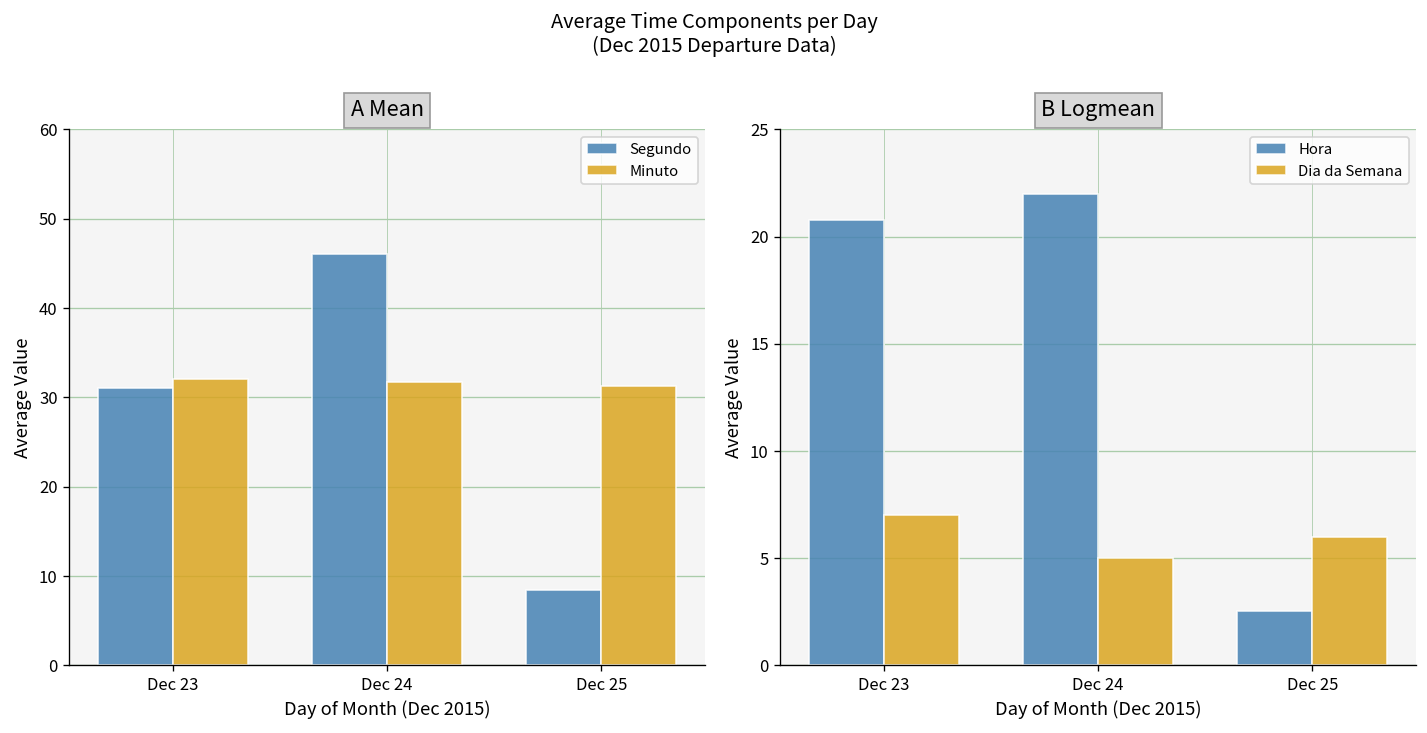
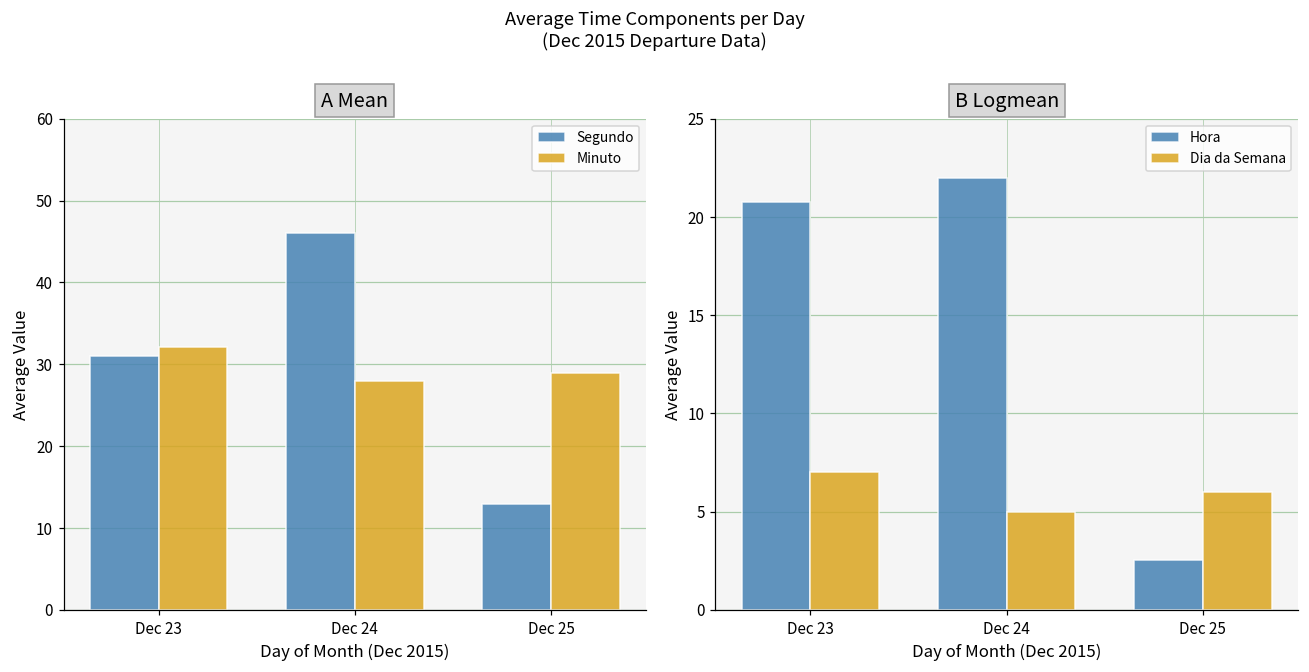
A Mean, Minuto, Dec 24: 32 -> 28
A Mean, Segundo, Dec 25: 8 -> 13
A Mean, Minuto, Dec 25: 31 -> 29
